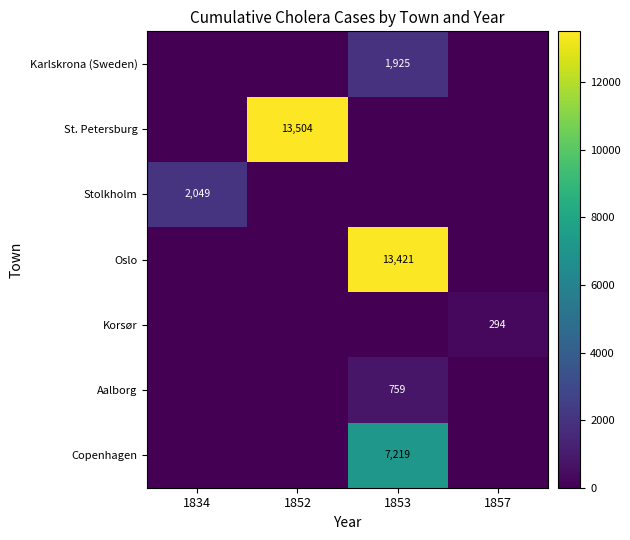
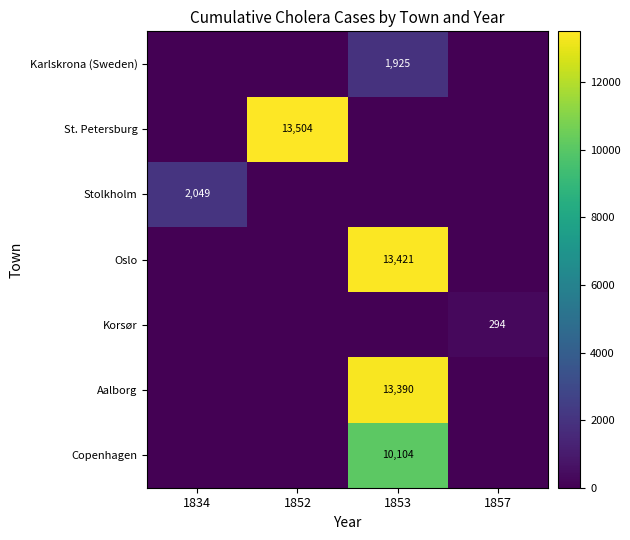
Aalborg, 1853: 759 -> 13,390
Copenhagen, 1853: 7,219 -> 10,104
